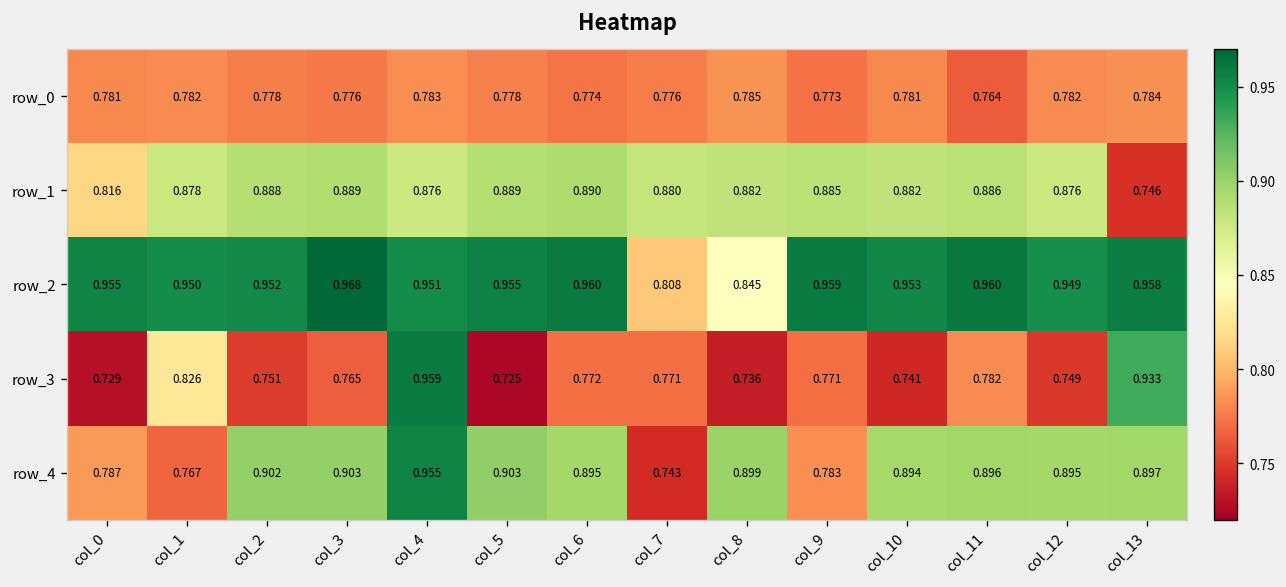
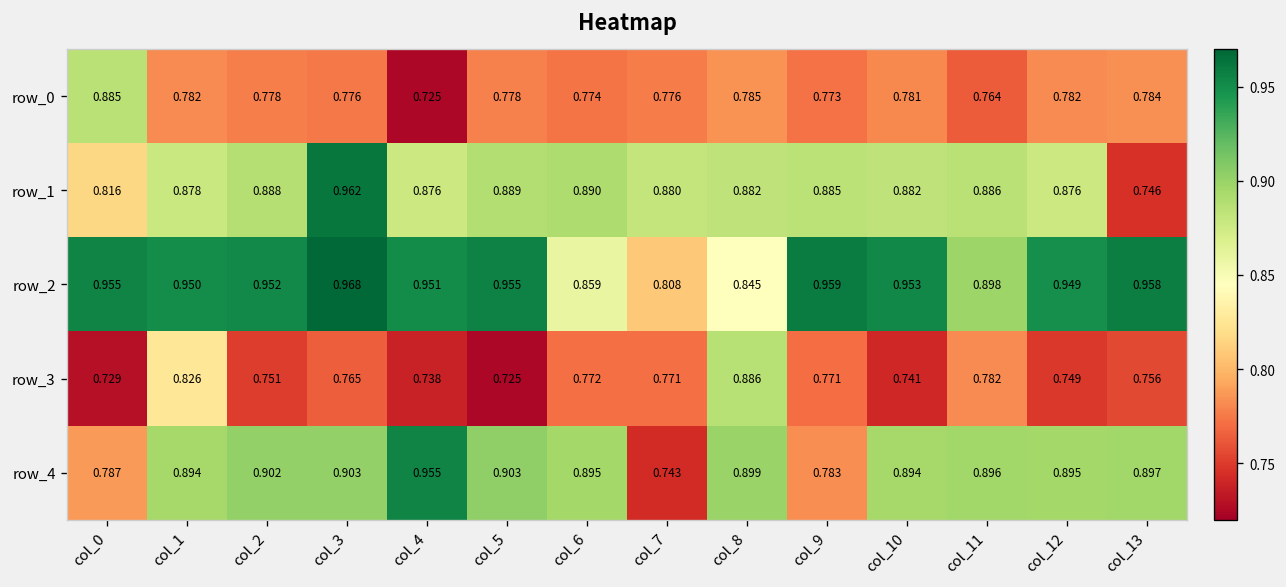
row_0, col_0: 0.781 -> 0.885
row_0, col_4: 0.783 -> 0.725
row_1, col_3: 0.889 -> 0.962
row_2, col_6: 0.960 -> 0.859
row_2, col_11: 0.960 -> 0.898
row_3, col_4: 0.959 -> 0.738
row_3, col_8: 0.736 -> 0.886
row_3, col_13: 0.933 -> 0.756
row_4, col_1: 0.767 -> 0.894
